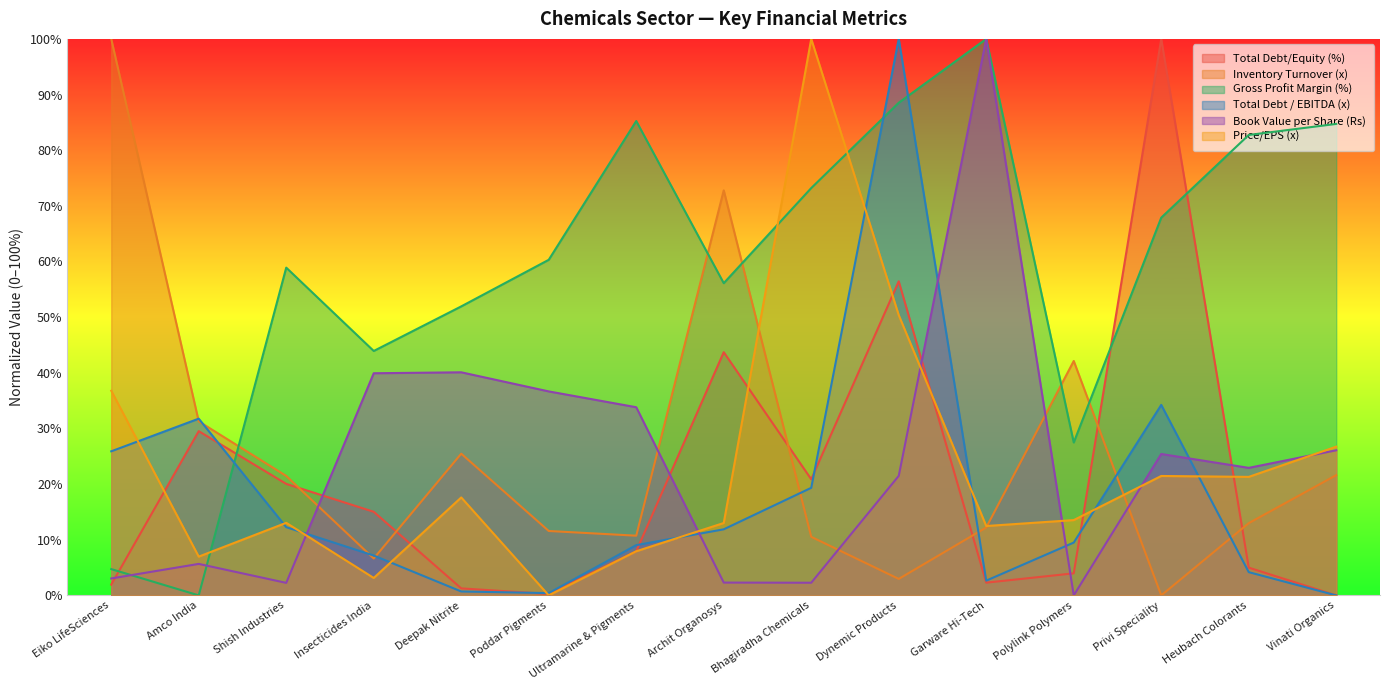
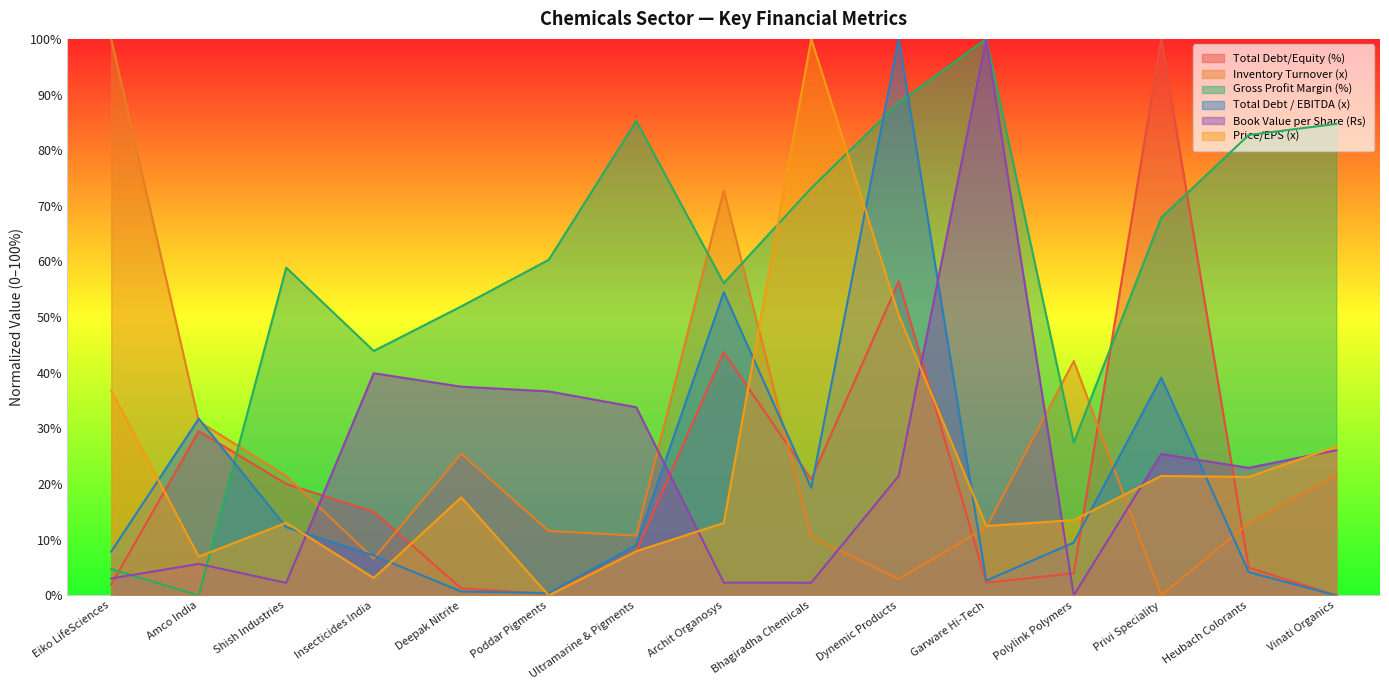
Total Debt / EBITDA (x), Eiko LifeSciences: 26% -> 8%
Book Value per Share (Rs), Deepak Nitrite: 40% -> 38%
Total Debt / EBITDA (x), Archit Organosys: 12% -> 54%
Total Debt / EBITDA (x), Privi Speciality: 34% -> 39%
